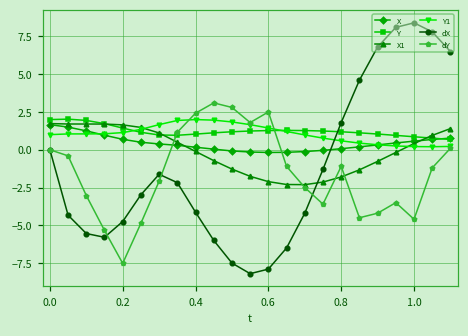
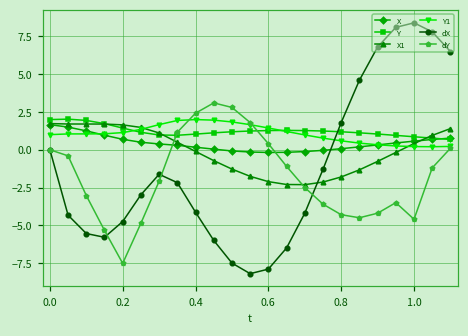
dY, 0.6: 2.5 -> 0.4
dY, 0.8: -1.1 -> -4.3
